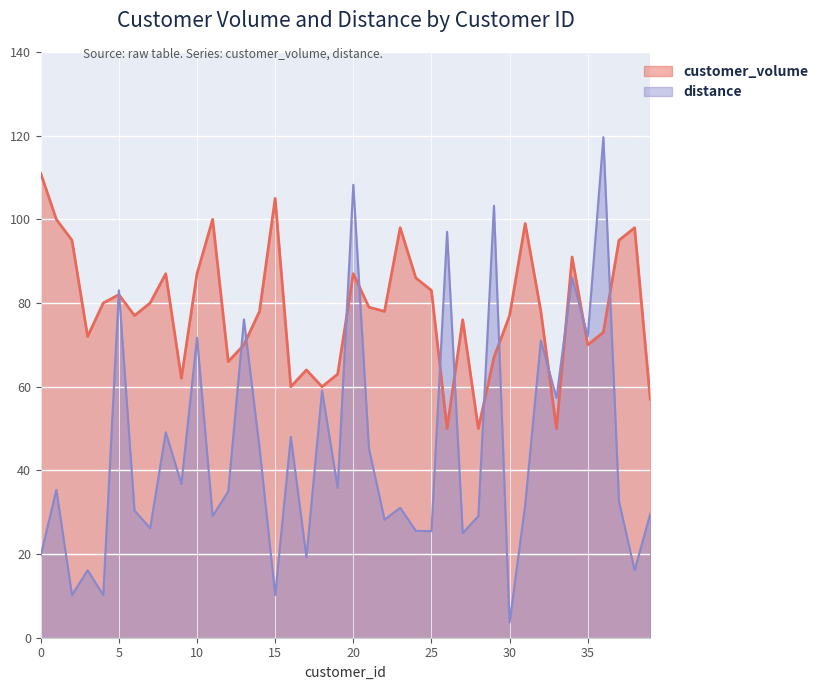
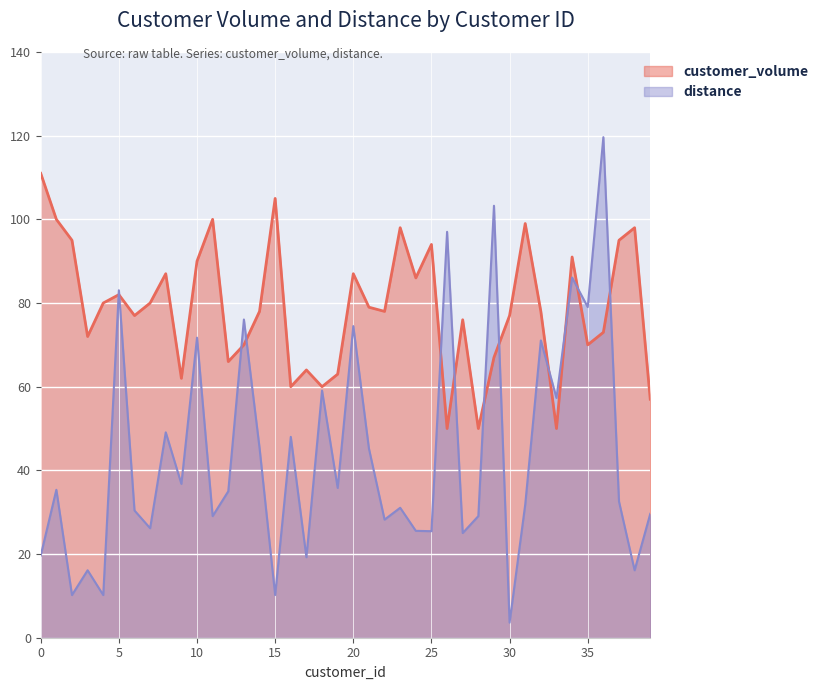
customer_volume, 10: 87 -> 90
distance, 20: 108 -> 74
customer_volume, 25: 83 -> 94
distance, 35: 72 -> 79
